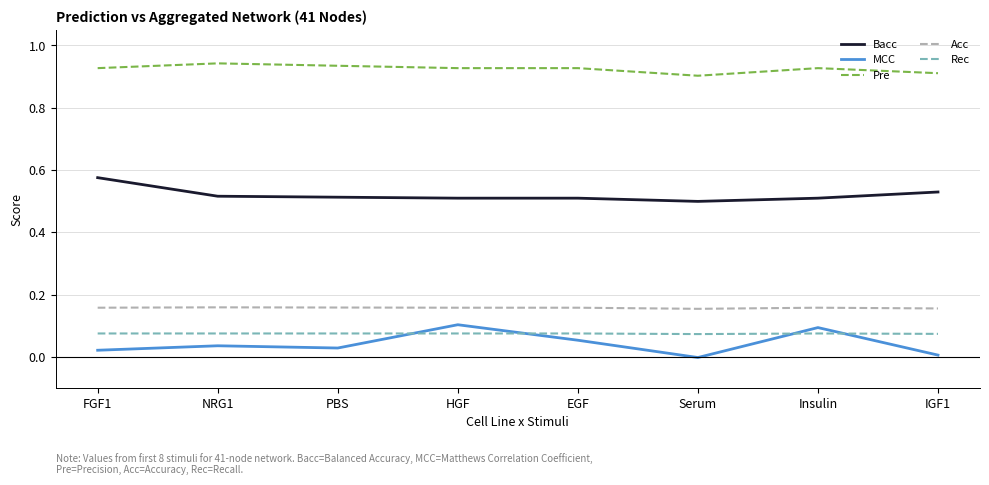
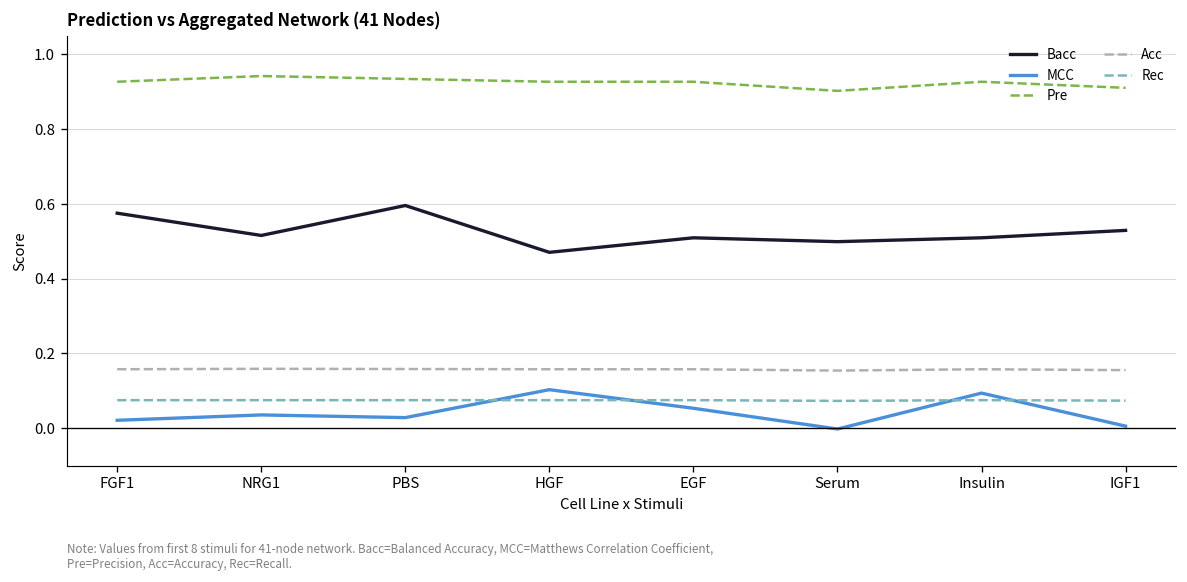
Bacc, PBS: 0.51 -> 0.60
Bacc, HGF: 0.51 -> 0.47
